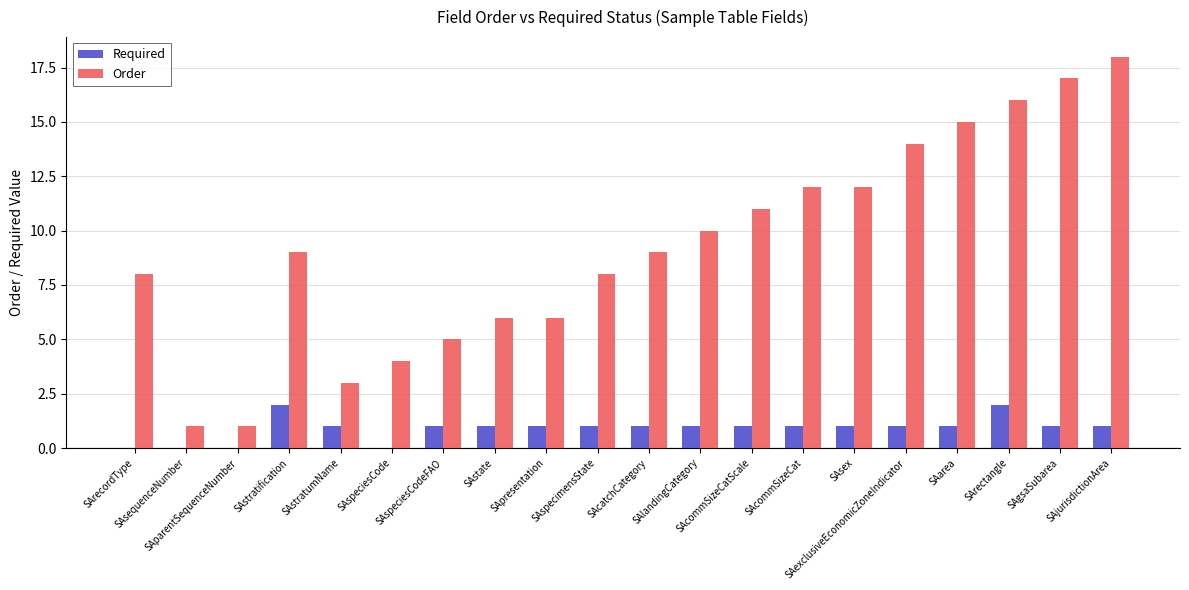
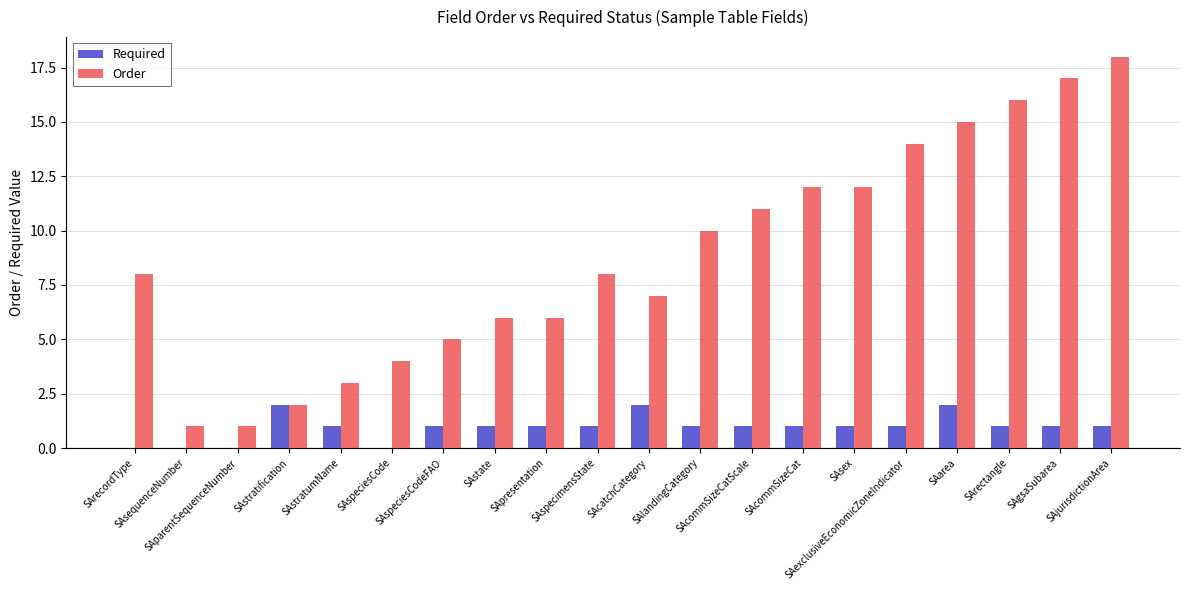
Order, SAstratification: 9 -> 2
Required, SAcatchCategory: 1 -> 2
Order, SAcatchCategory: 9 -> 7
Required, SAarea: 1 -> 2
Required, SArectangle: 2 -> 1
